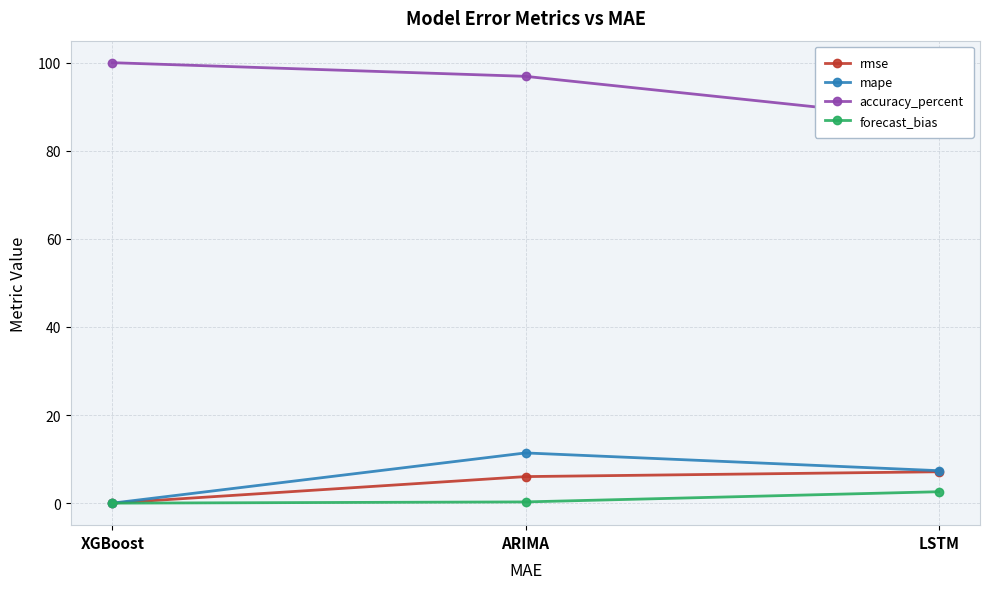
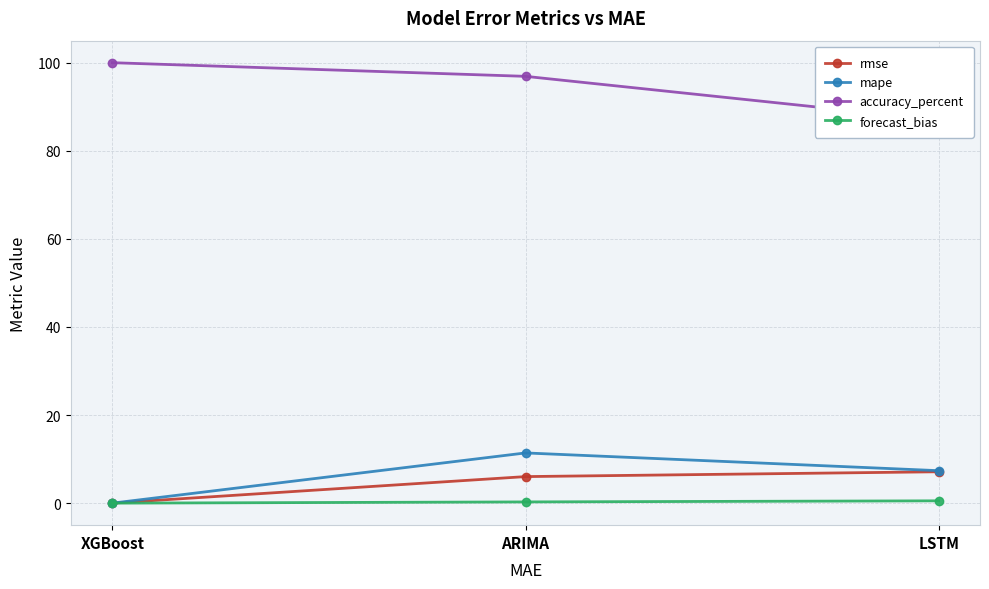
forecast_bias, LSTM: 3 -> 1
